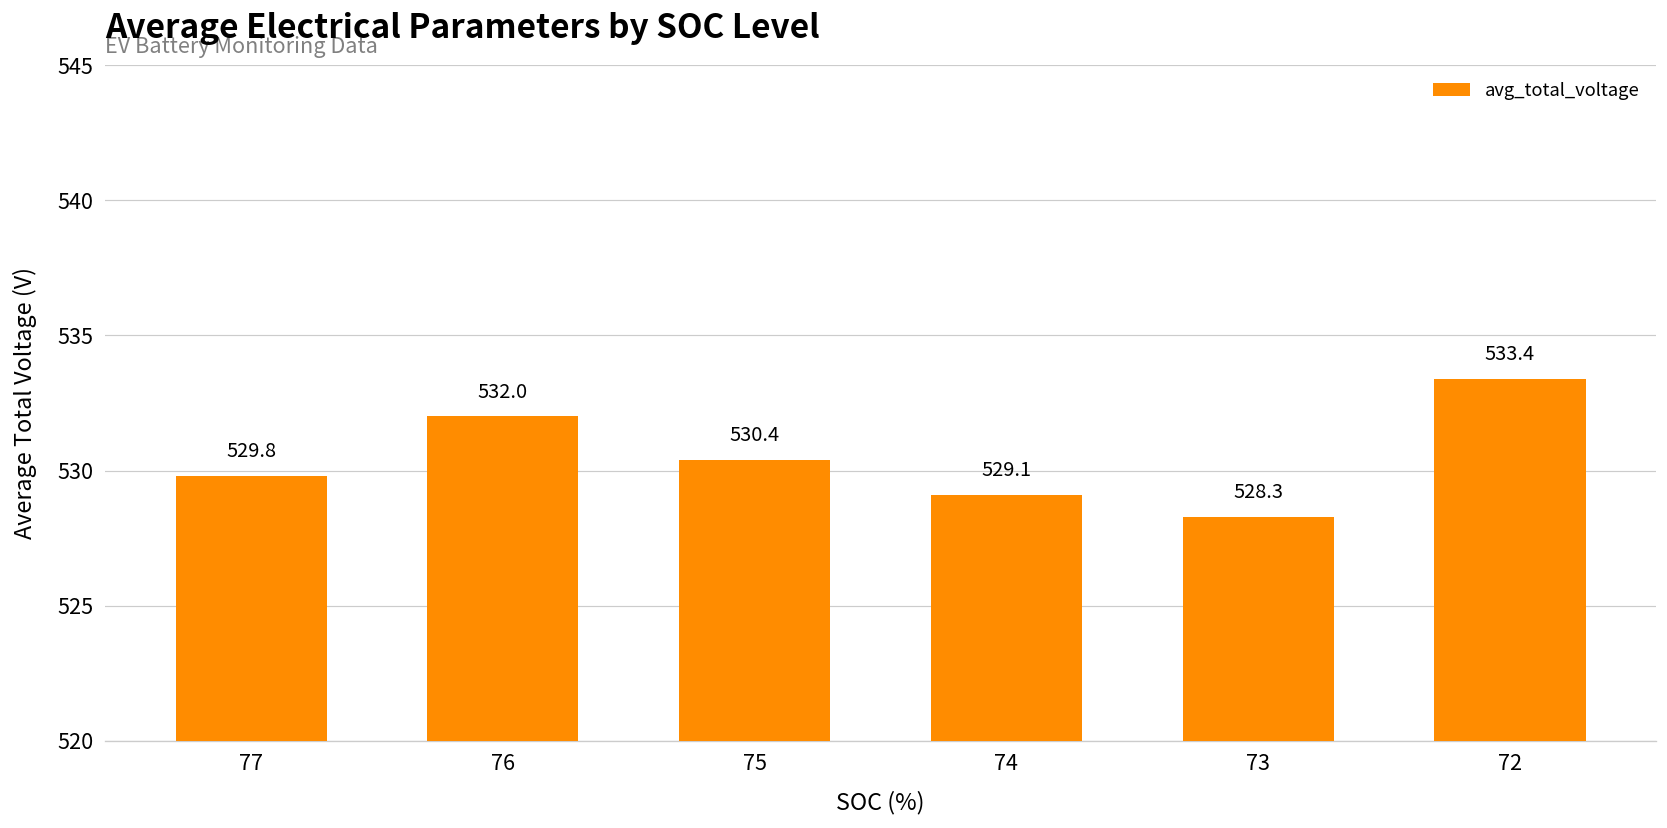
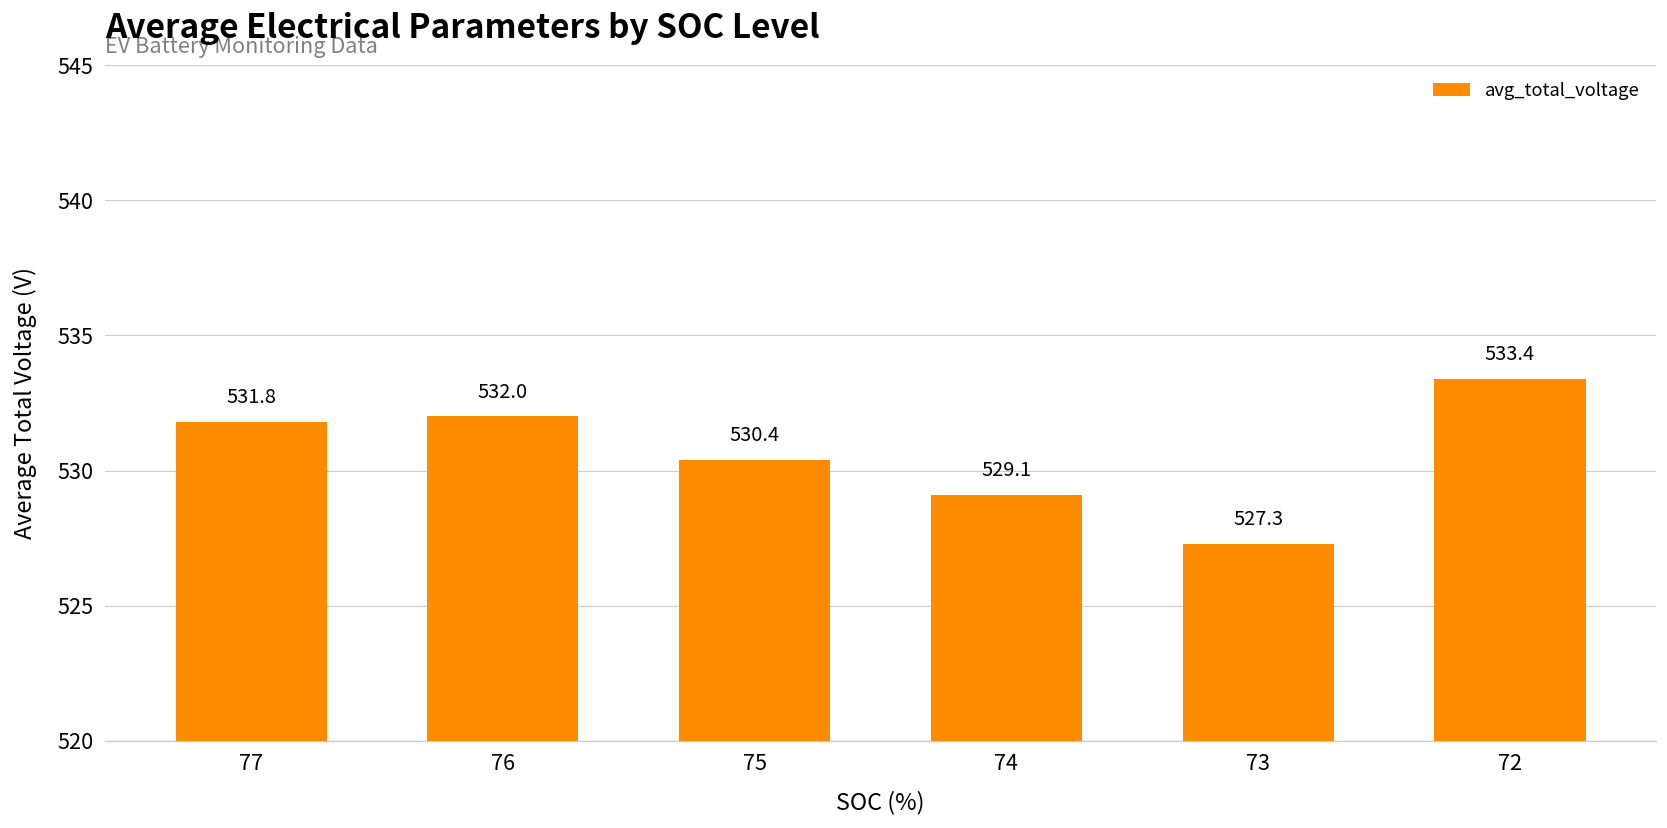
77: 529.8 -> 531.8
73: 528.3 -> 527.3
